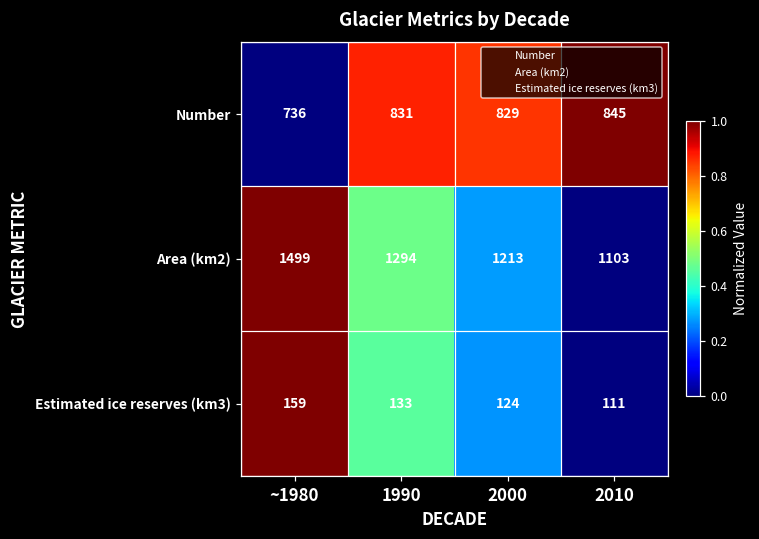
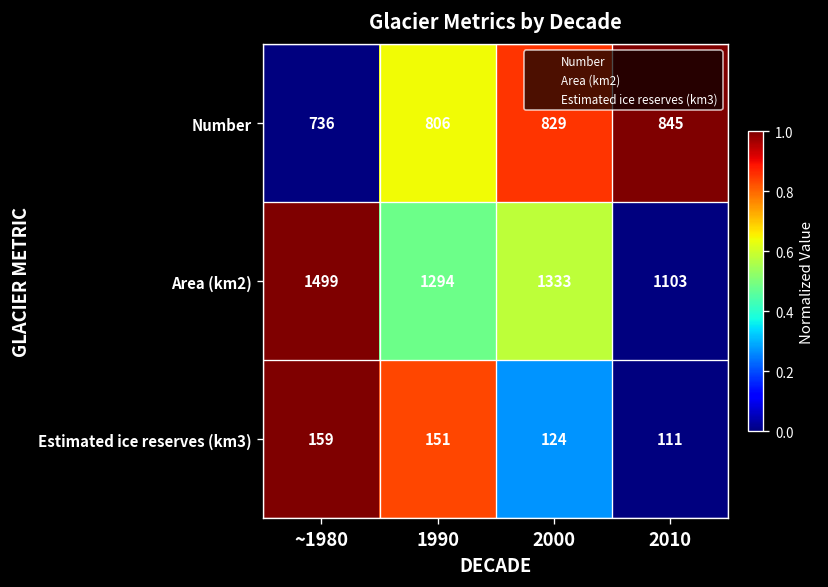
Number, 1990: 831 -> 806
Area (km2), 2000: 1213 -> 1333
Estimated ice reserves (km3), 1990: 133 -> 151
